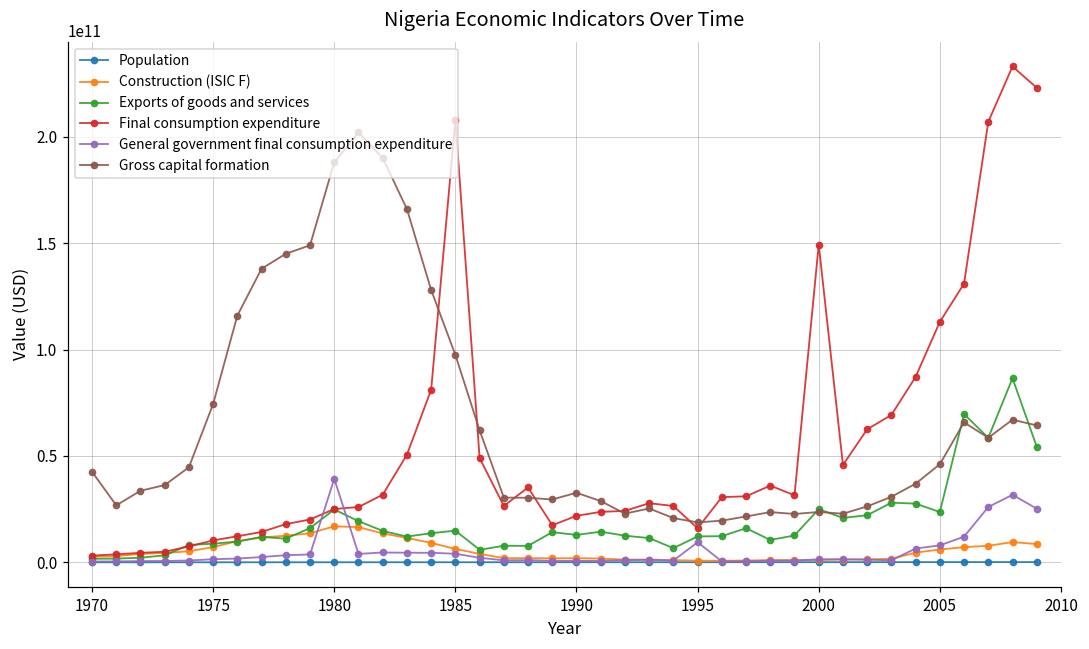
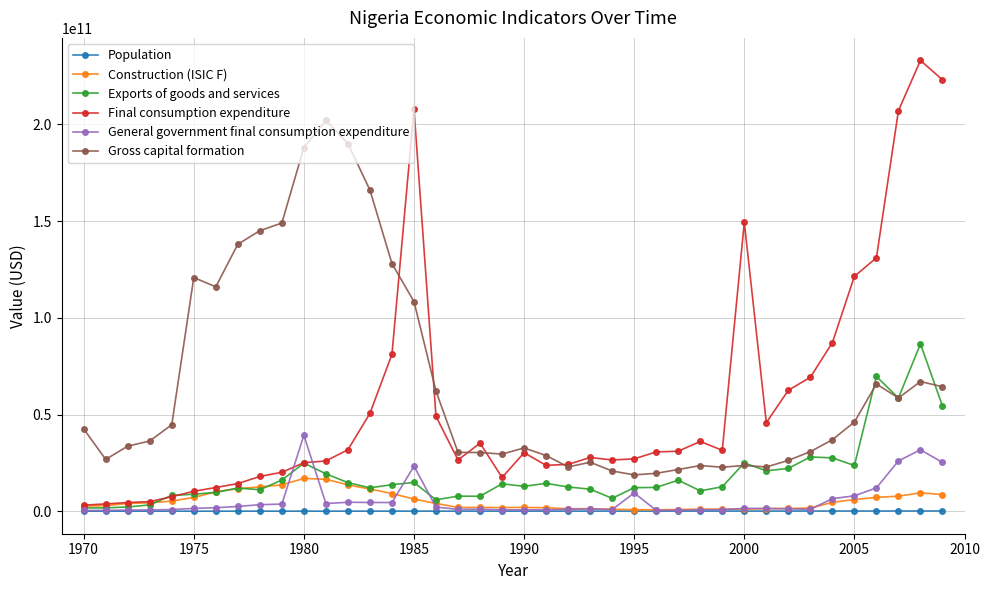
Gross capital formation, 1975: 74000000000 -> 121000000000
General government final consumption expenditure, 1985: 4000000000 -> 23000000000
Gross capital formation, 1985: 97000000000 -> 108000000000
Final consumption expenditure, 1990: 22000000000 -> 30000000000
Final consumption expenditure, 1995: 16000000000 -> 27000000000
Final consumption expenditure, 2005: 113000000000 -> 121000000000
